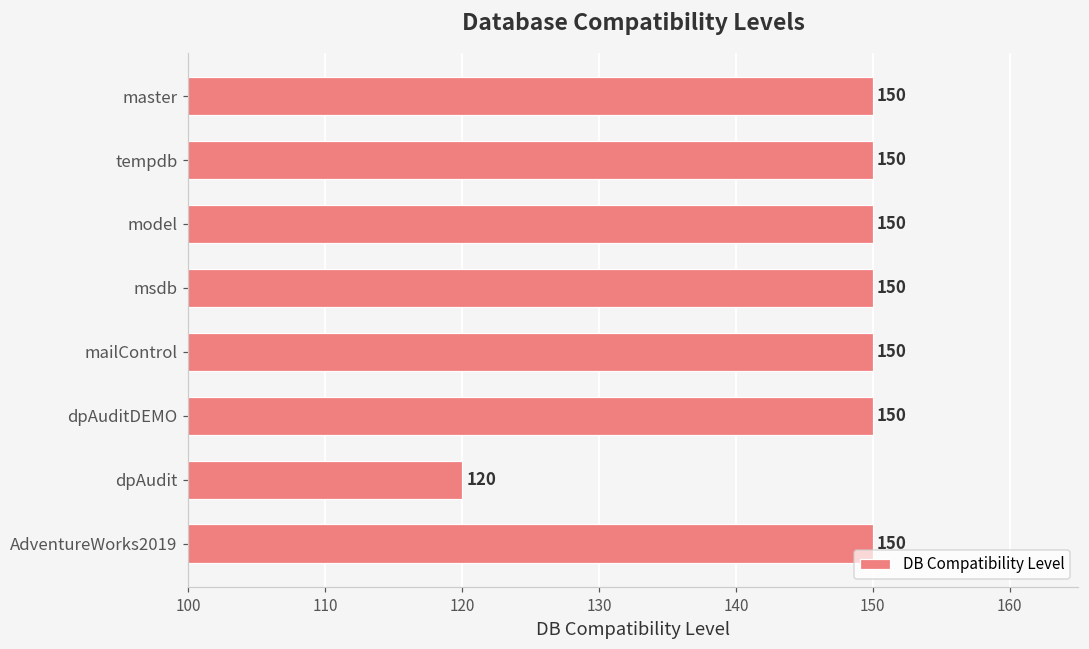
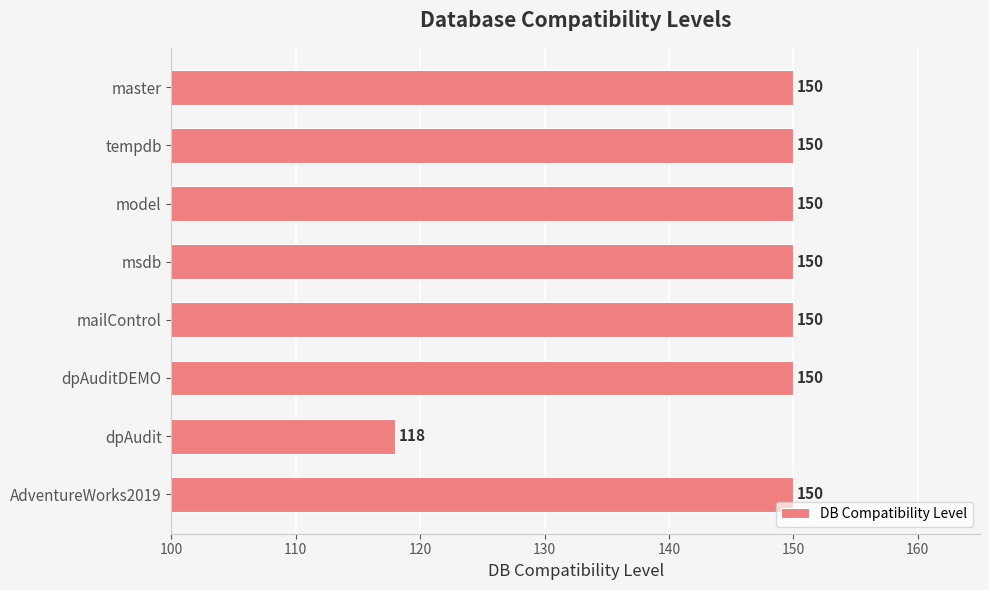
dpAudit: 120 -> 118
